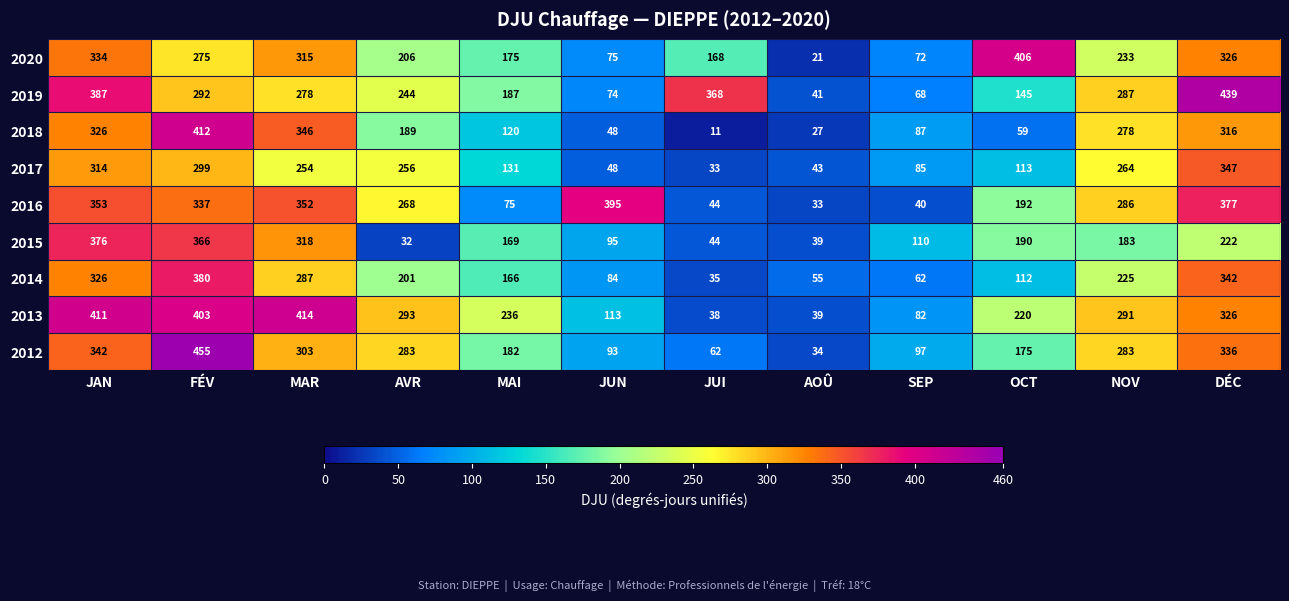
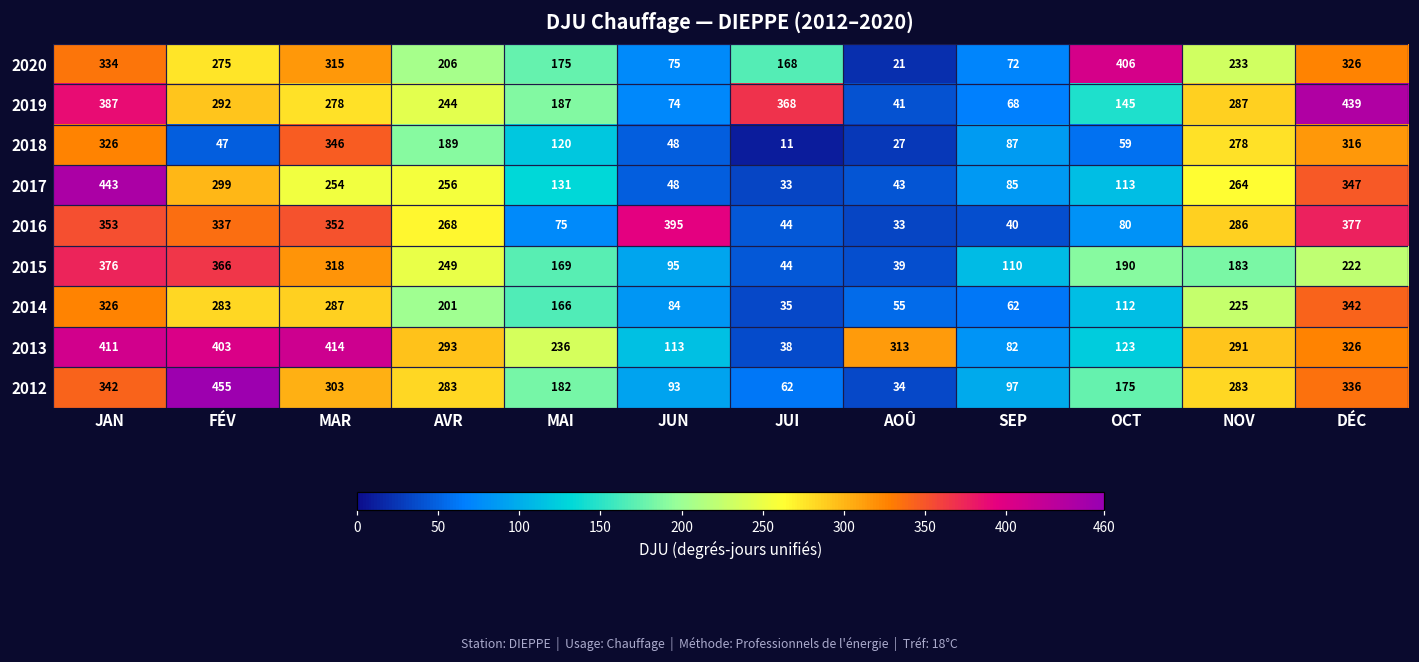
2018, FÉV: 412 -> 47
2017, JAN: 314 -> 443
2016, OCT: 192 -> 80
2015, AVR: 32 -> 249
2014, FÉV: 380 -> 283
2013, AOÛ: 39 -> 313
2013, OCT: 220 -> 123
